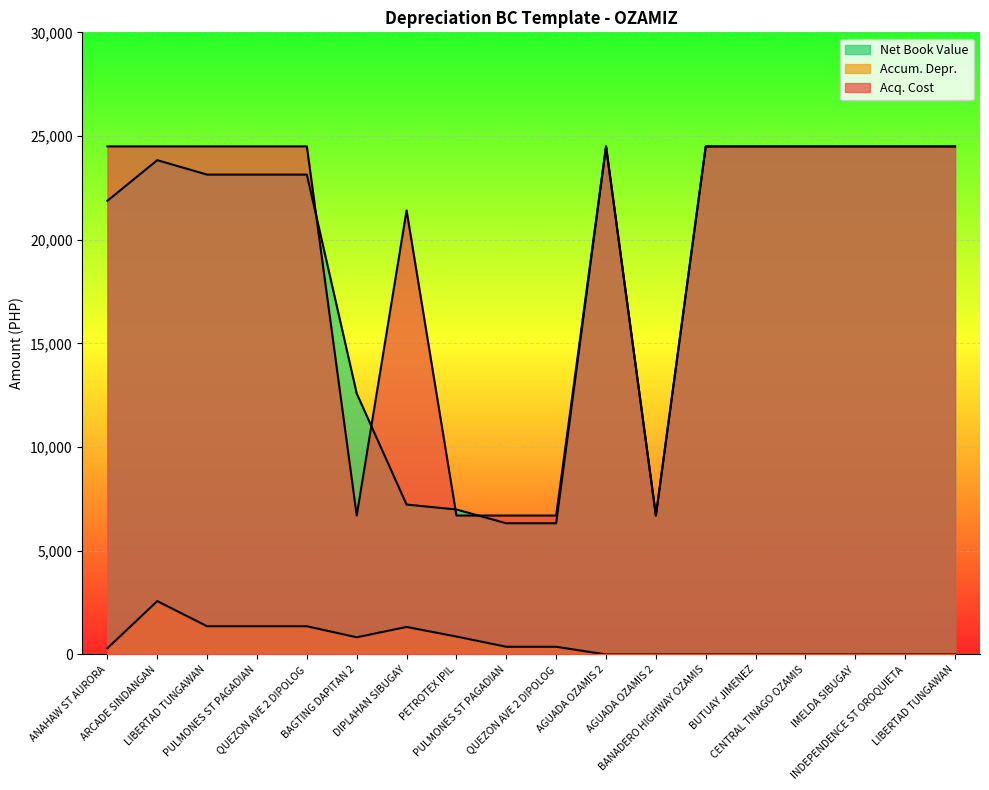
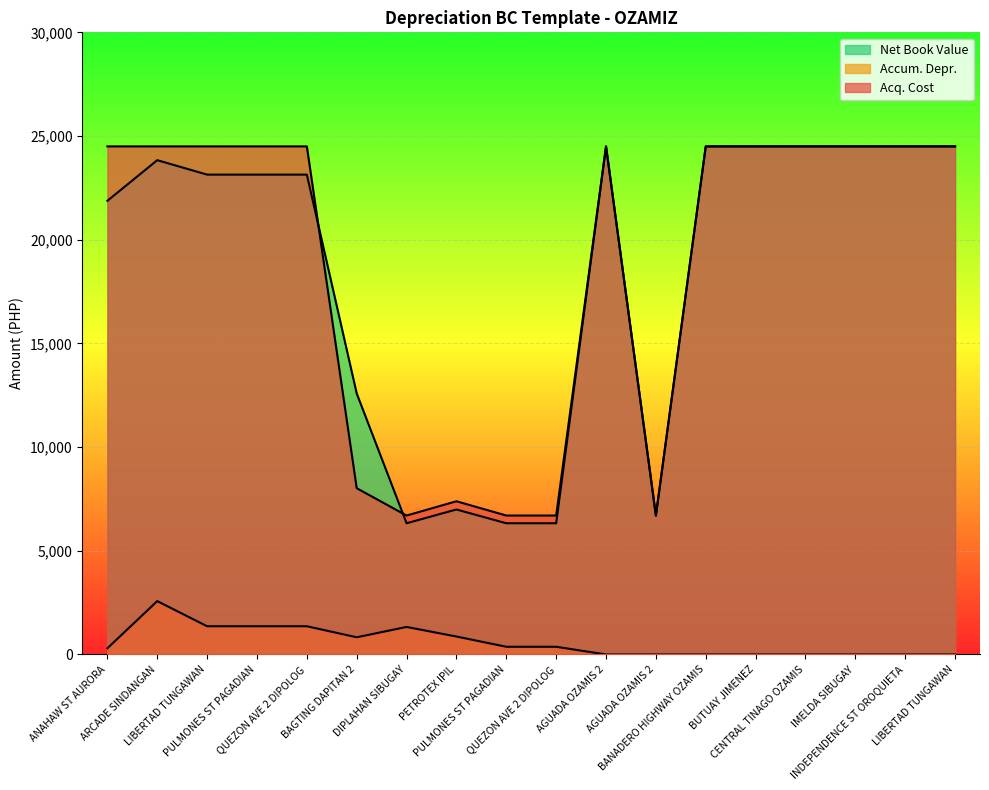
Acq. Cost, BAGTING DAPITAN 2: 6,700 -> 8,000
Net Book Value, DIPLAHAN SIBUGAY: 7,200 -> 6,300
Acq. Cost, DIPLAHAN SIBUGAY: 21,400 -> 6,700
Acq. Cost, PETROTEX IPIL: 6,700 -> 7,400
